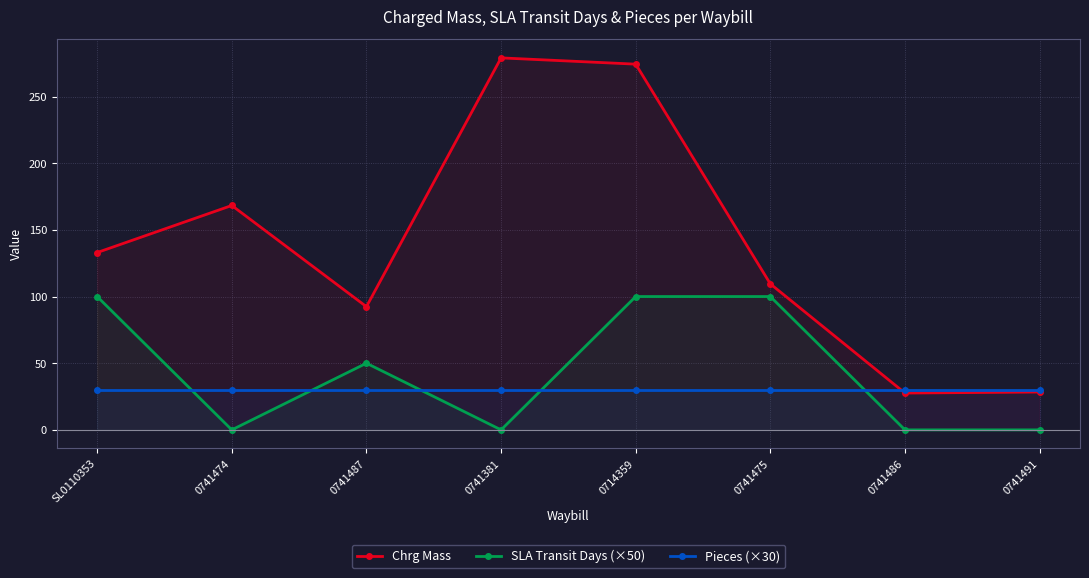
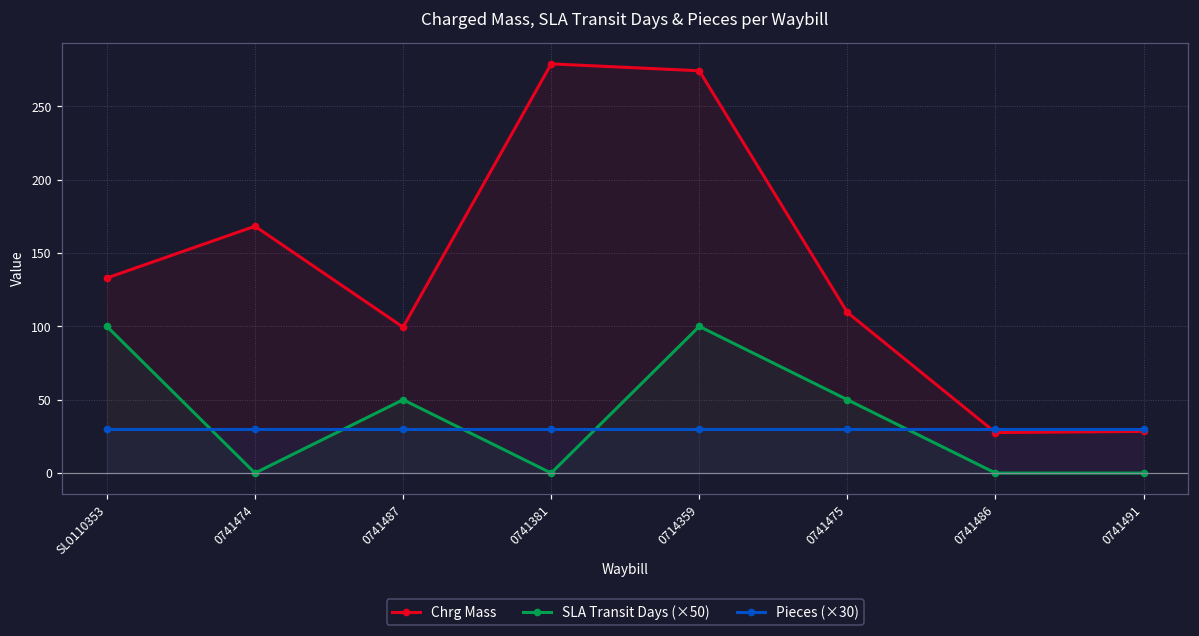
Chrg Mass, 0741487: 92 -> 100
SLA Transit Days (×50), 0741475: 100 -> 50
